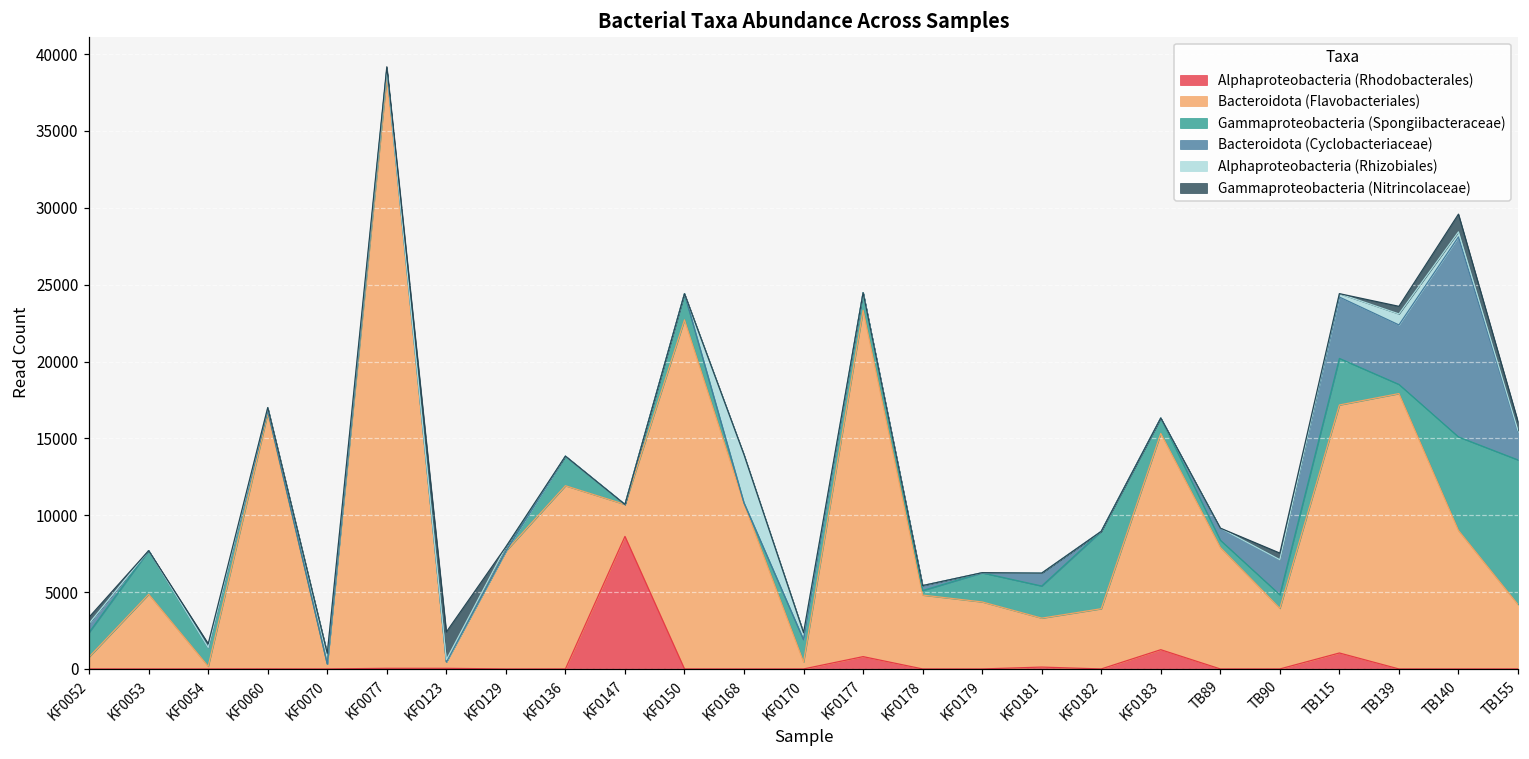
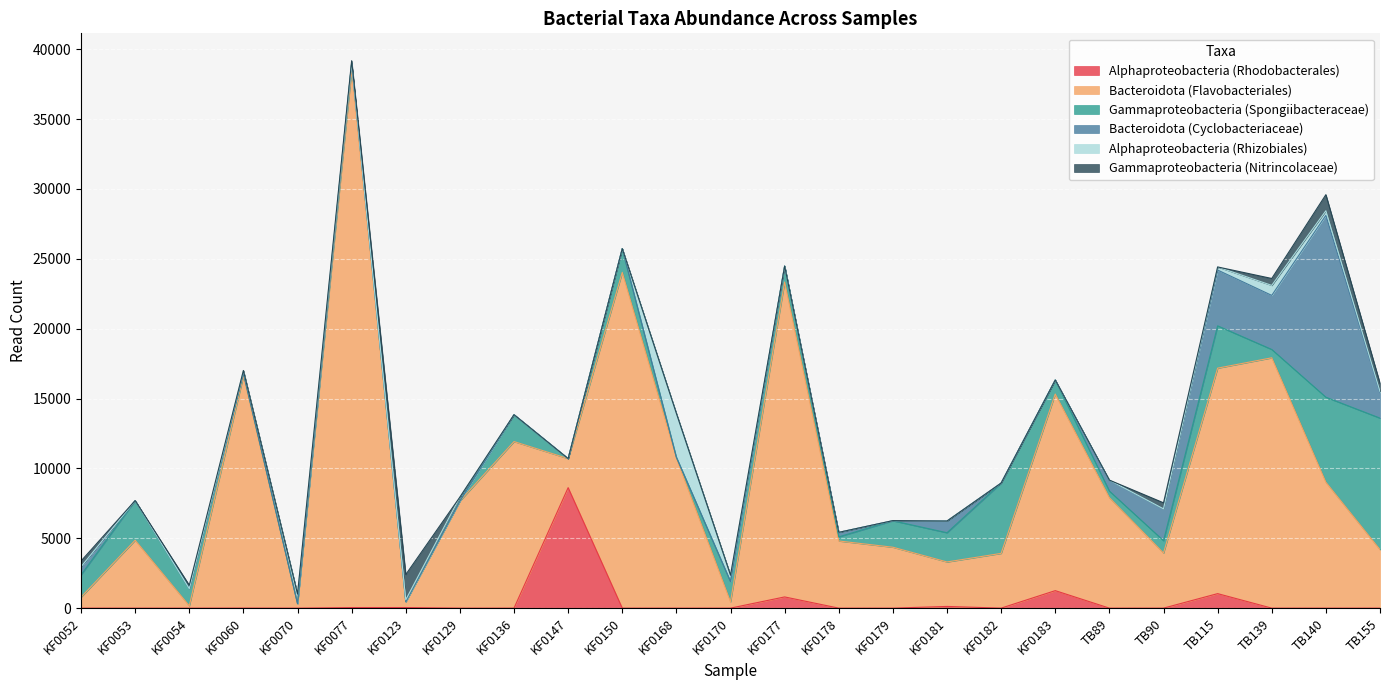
Bacteroidota (Flavobacteriales), KF0150: 22700 -> 24000
